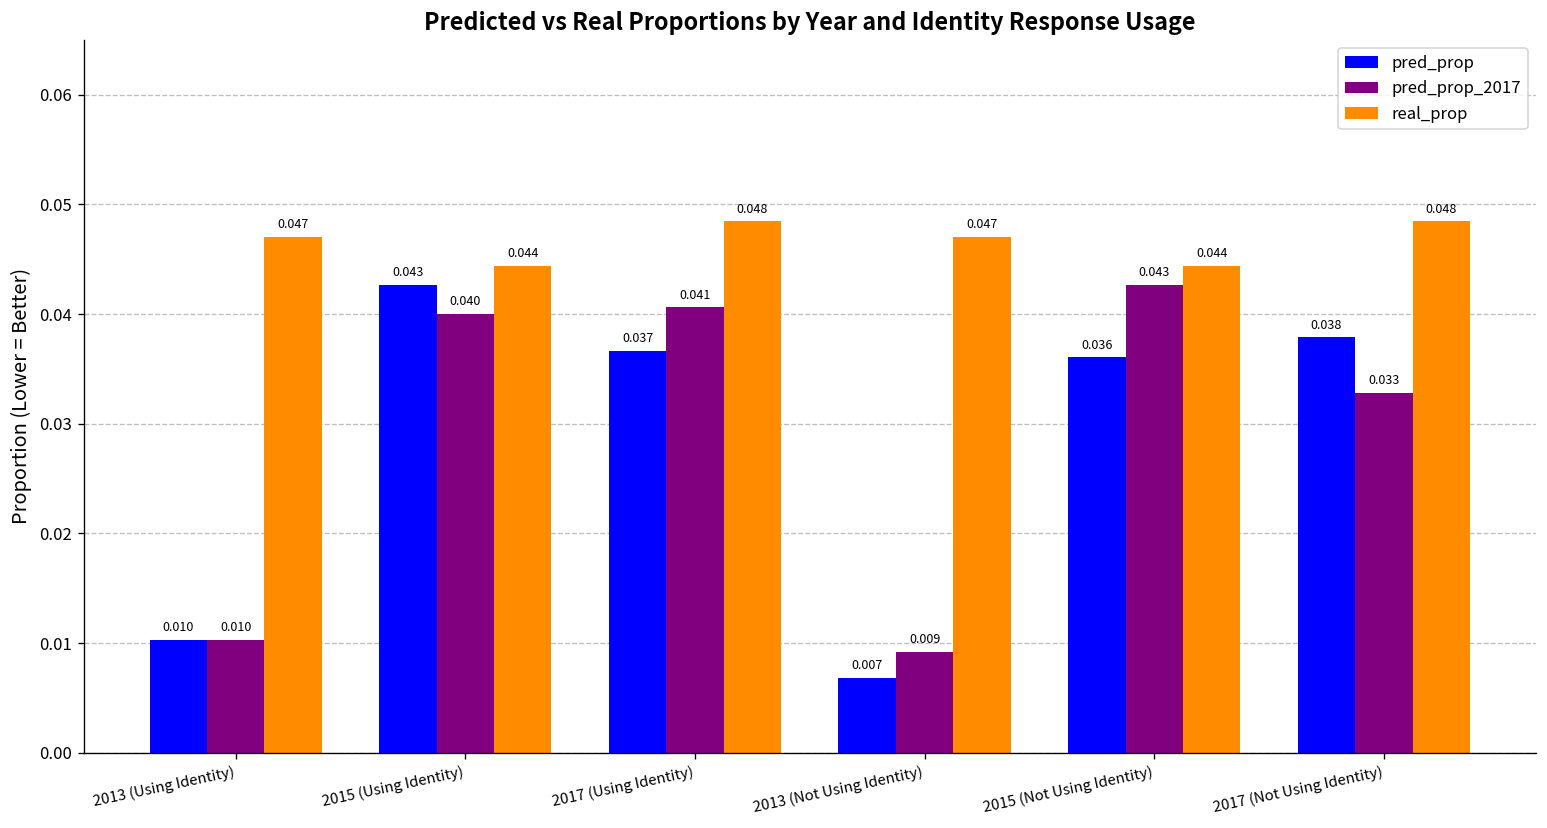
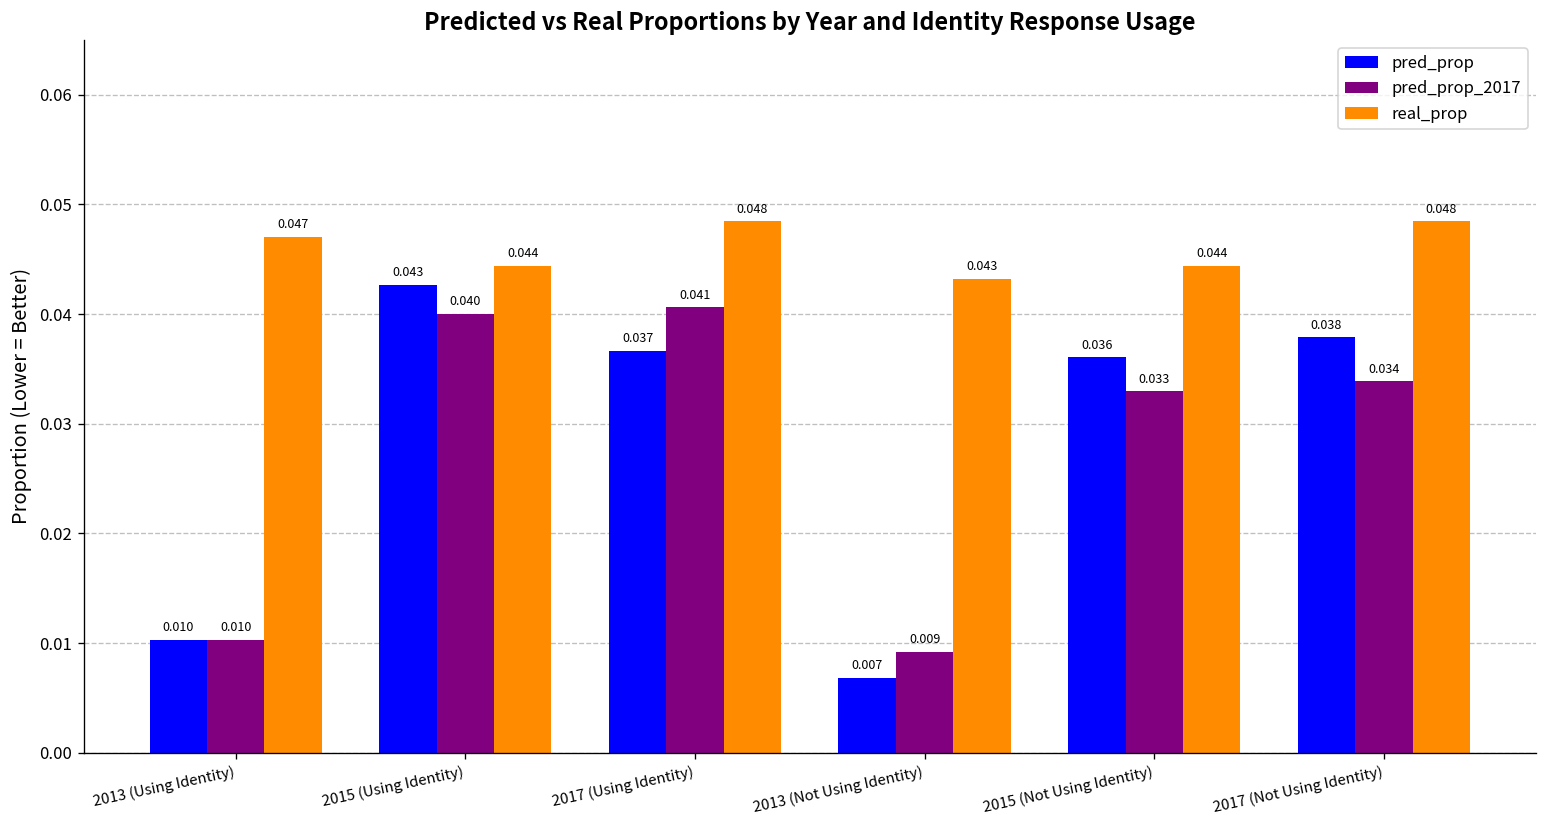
real_prop, 2013 (Not Using Identity): 0.047 -> 0.043
pred_prop_2017, 2015 (Not Using Identity): 0.043 -> 0.033
pred_prop_2017, 2017 (Not Using Identity): 0.033 -> 0.034
